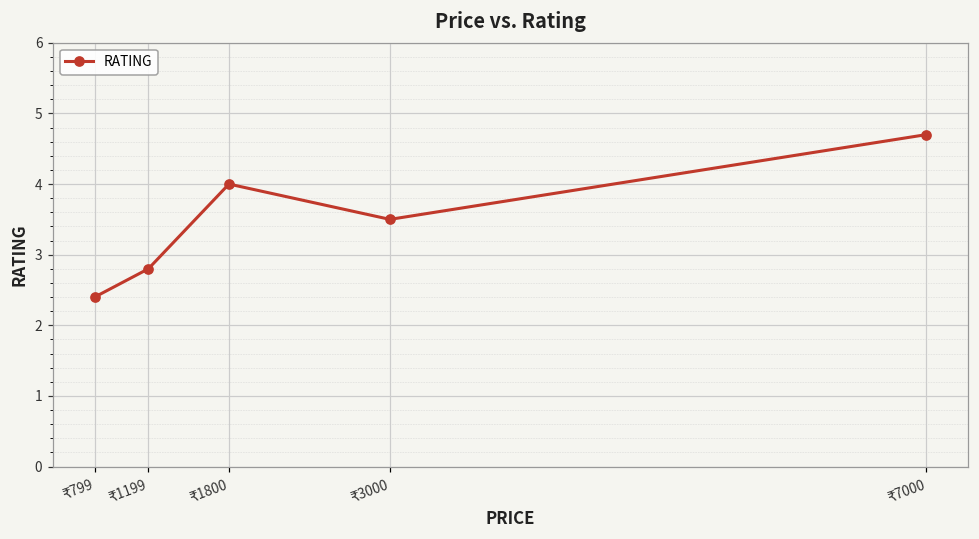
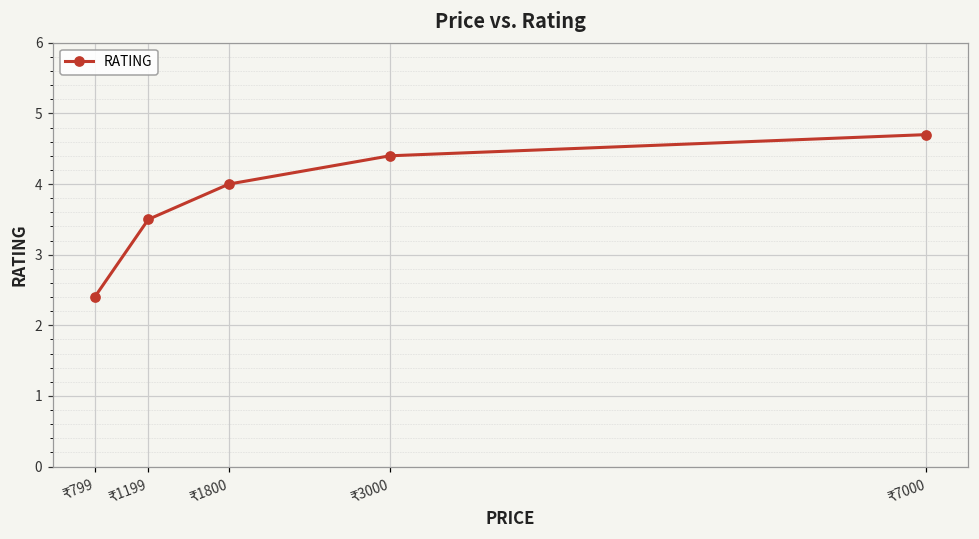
₹1199: 2.8 -> 3.5
₹3000: 3.5 -> 4.4
